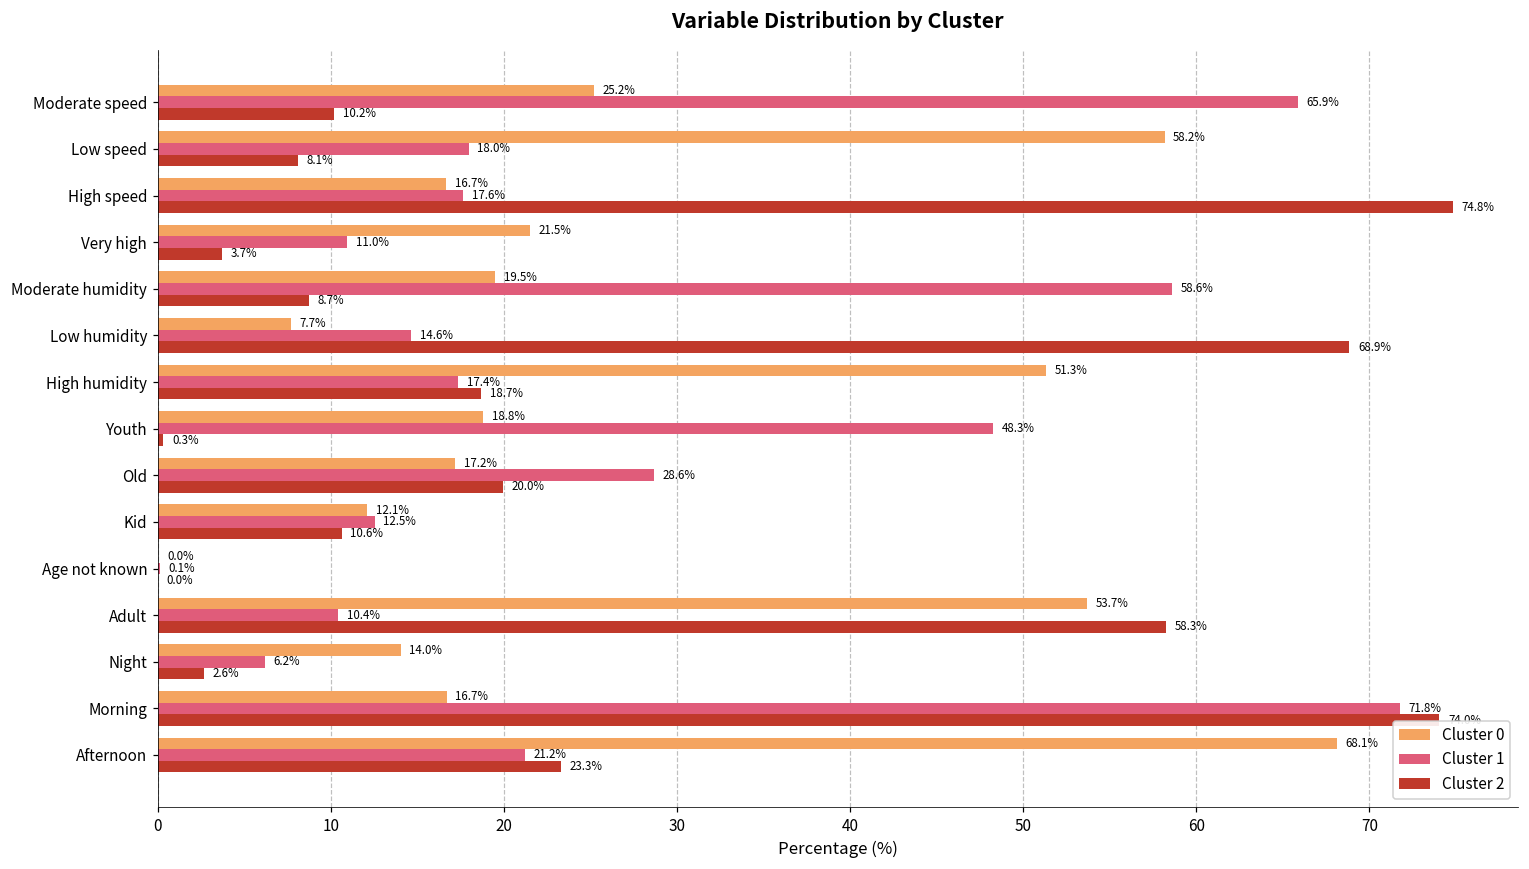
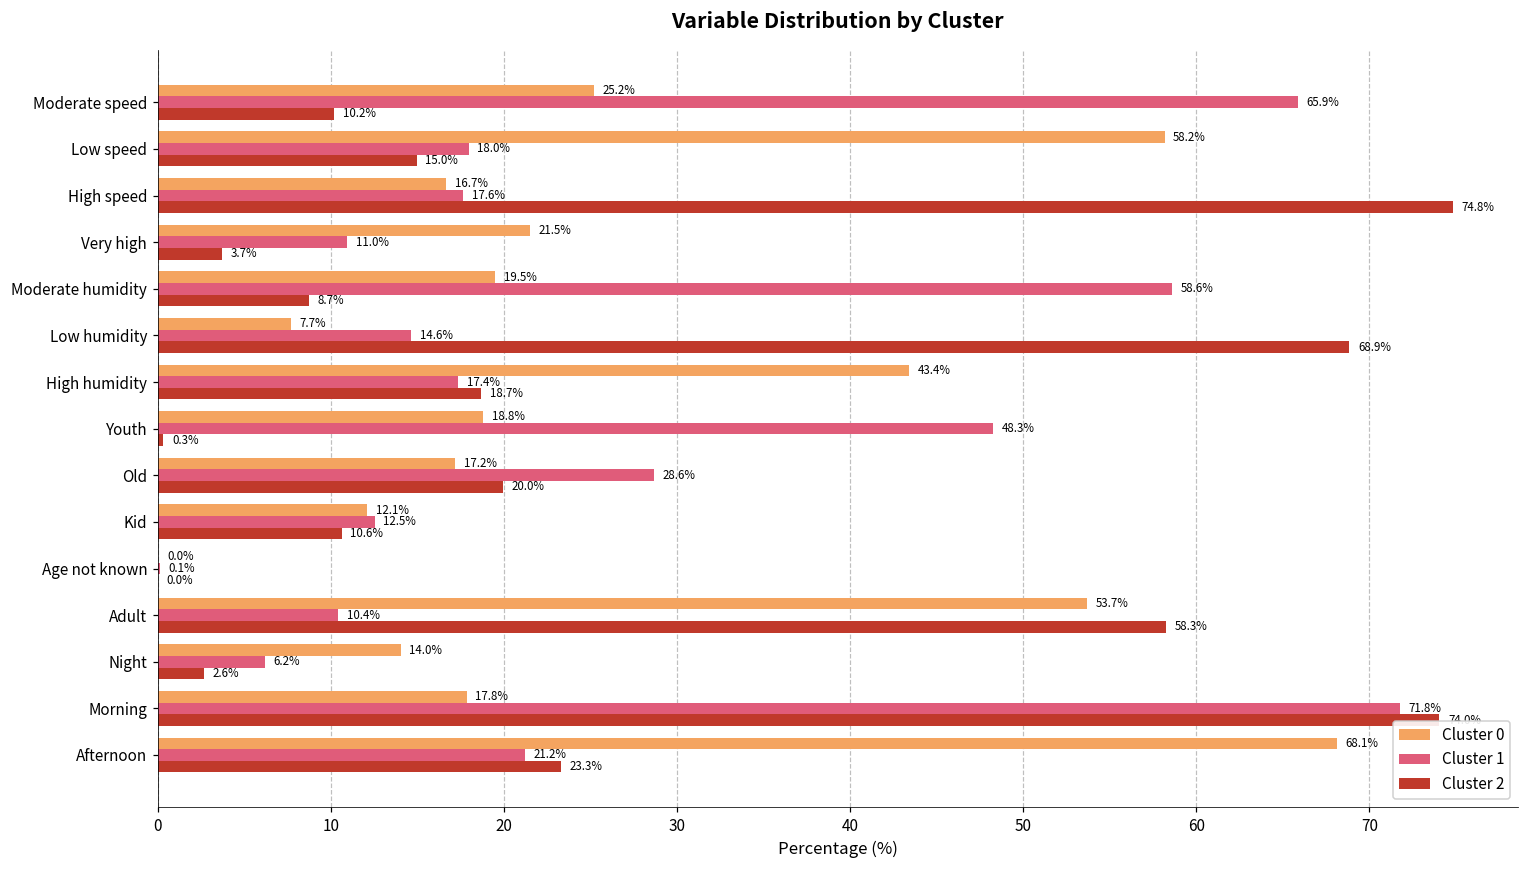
Cluster 2, Low speed: 8.1% -> 15.0%
Cluster 0, High humidity: 51.3% -> 43.4%
Cluster 0, Morning: 16.7% -> 17.8%
